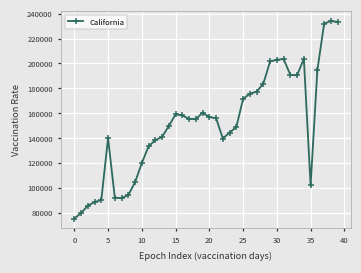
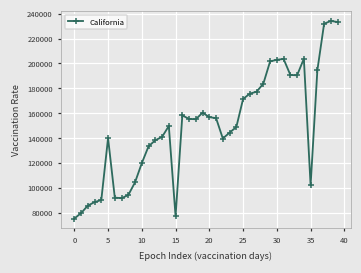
15: 159000 -> 77000
